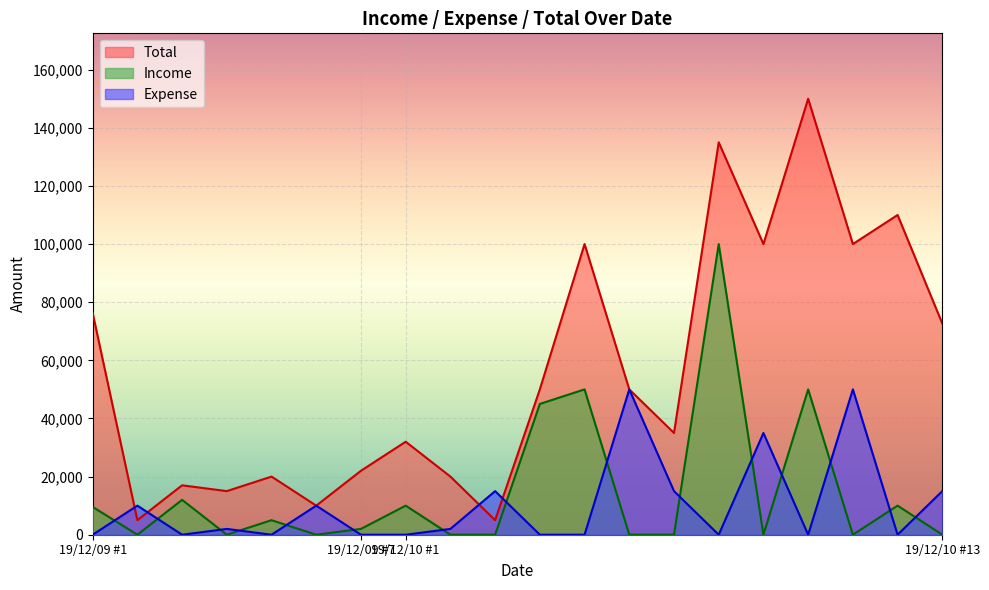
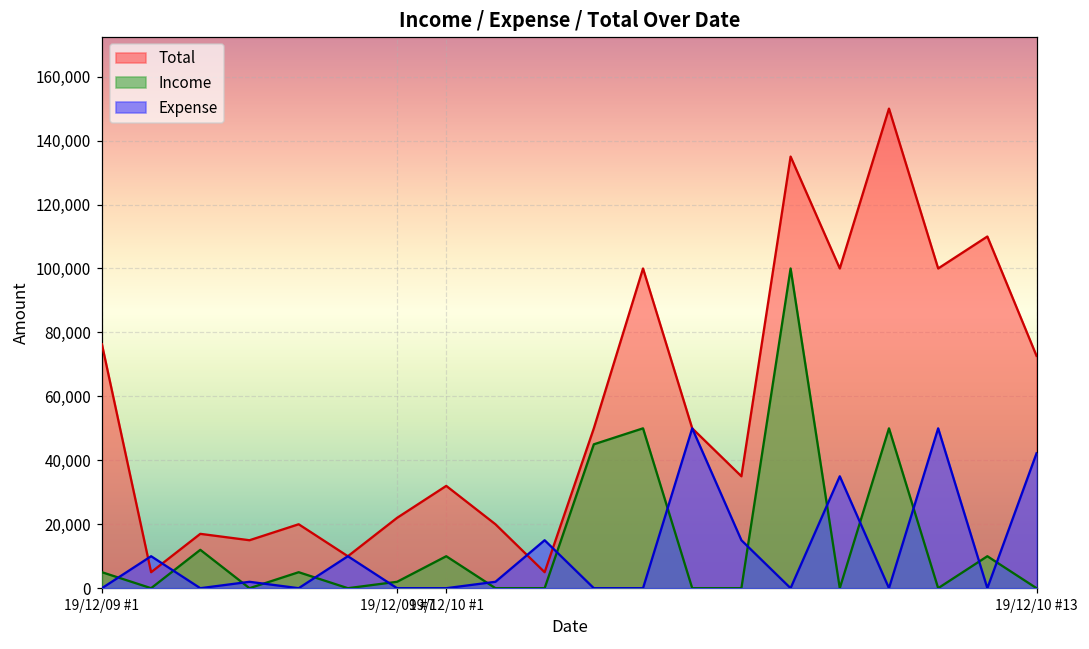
Income, 19/12/09 #1: 10,000 -> 5,000
Expense, 19/12/10 #13: 15,000 -> 42,000
